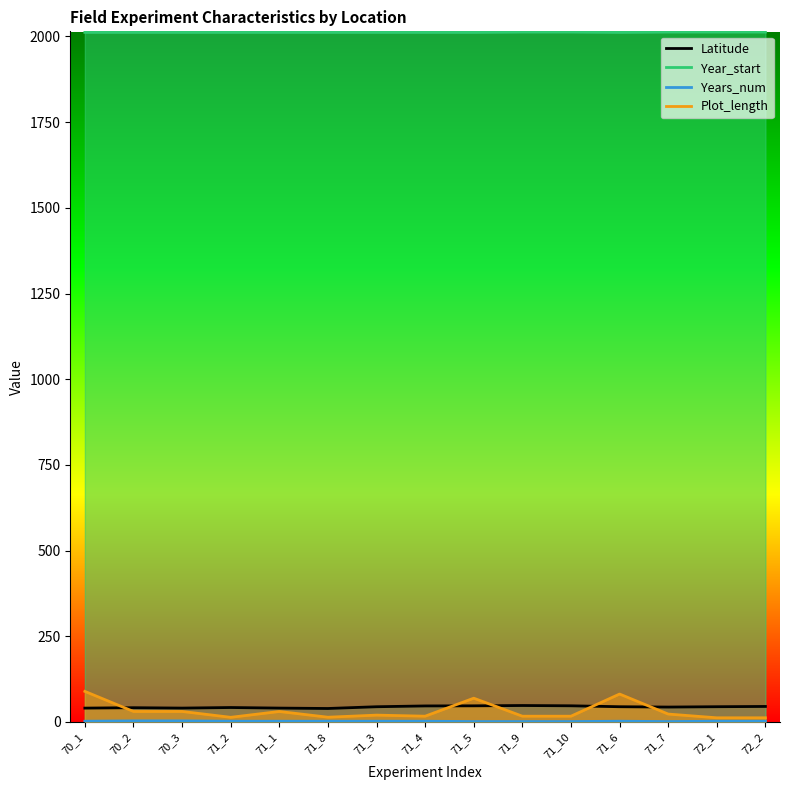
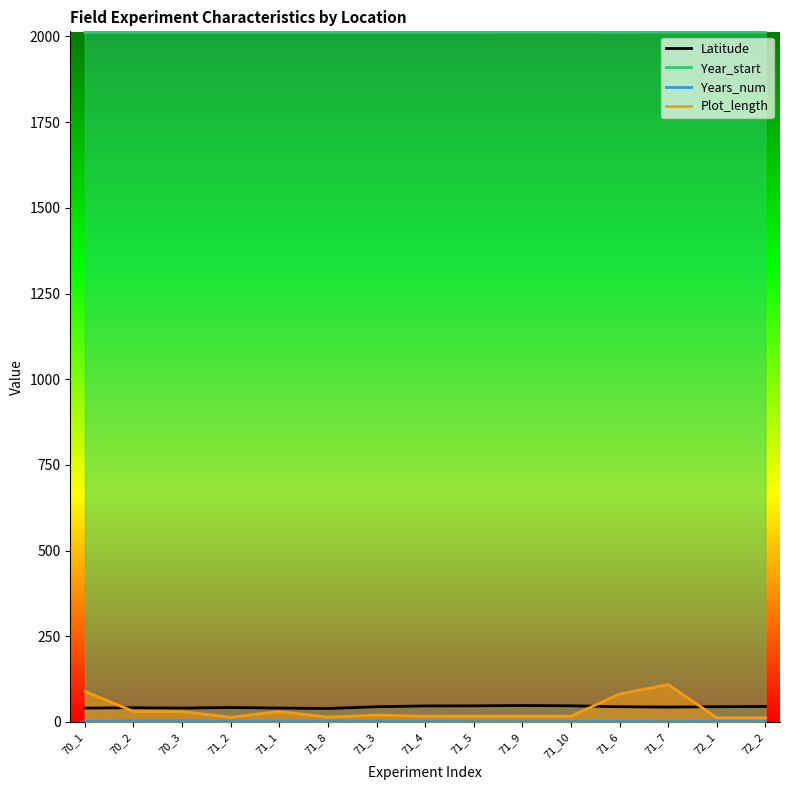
Plot_length, 71_5: 70 -> 20
Plot_length, 71_7: 20 -> 110
